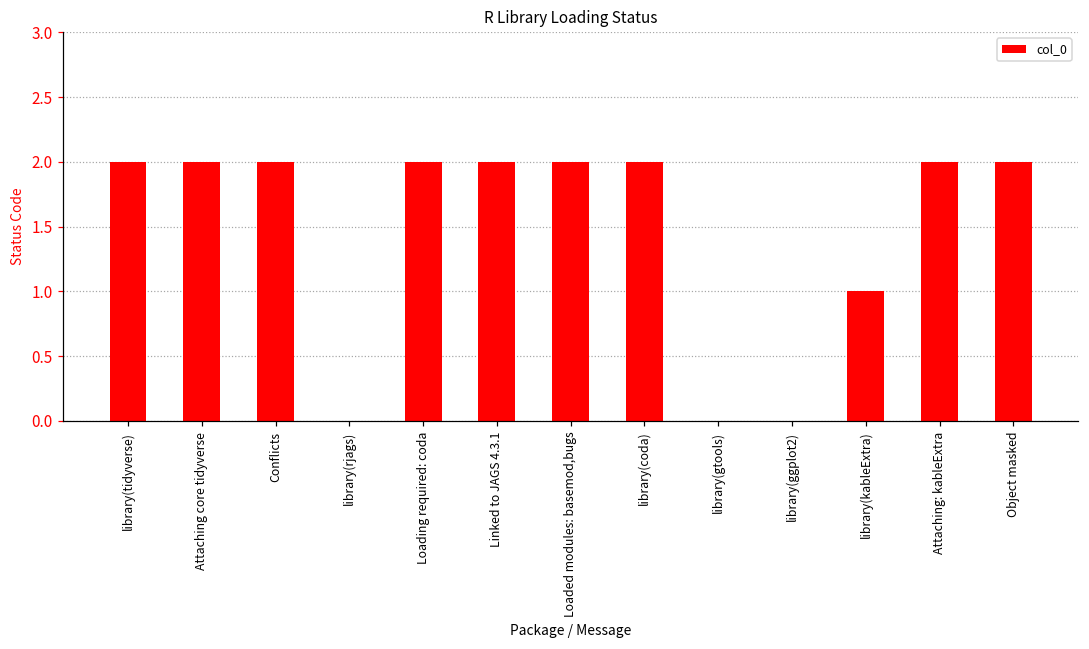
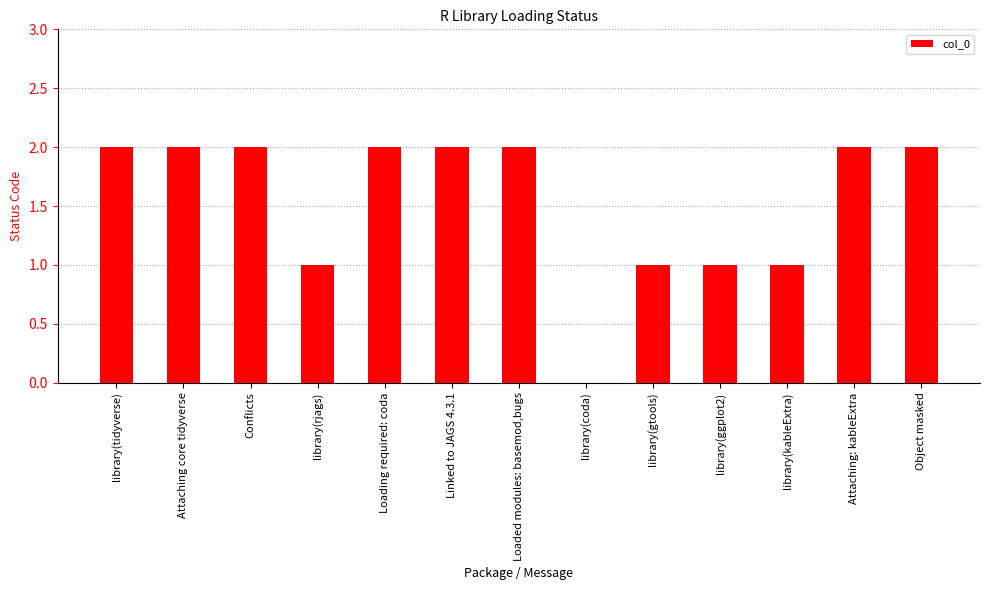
library(rjags): 0 -> 1
library(coda): 2 -> 0
library(gtools): 0 -> 1
library(ggplot2): 0 -> 1
